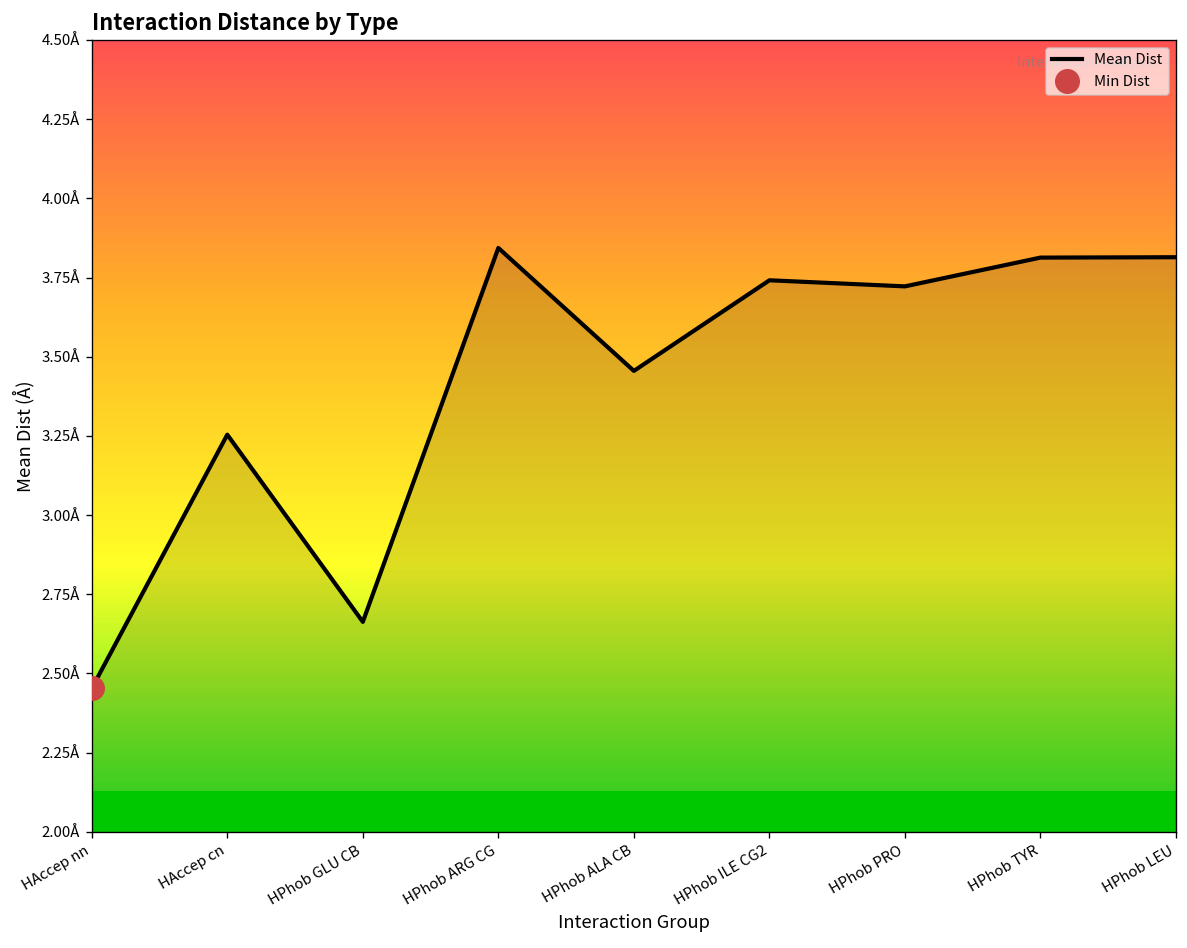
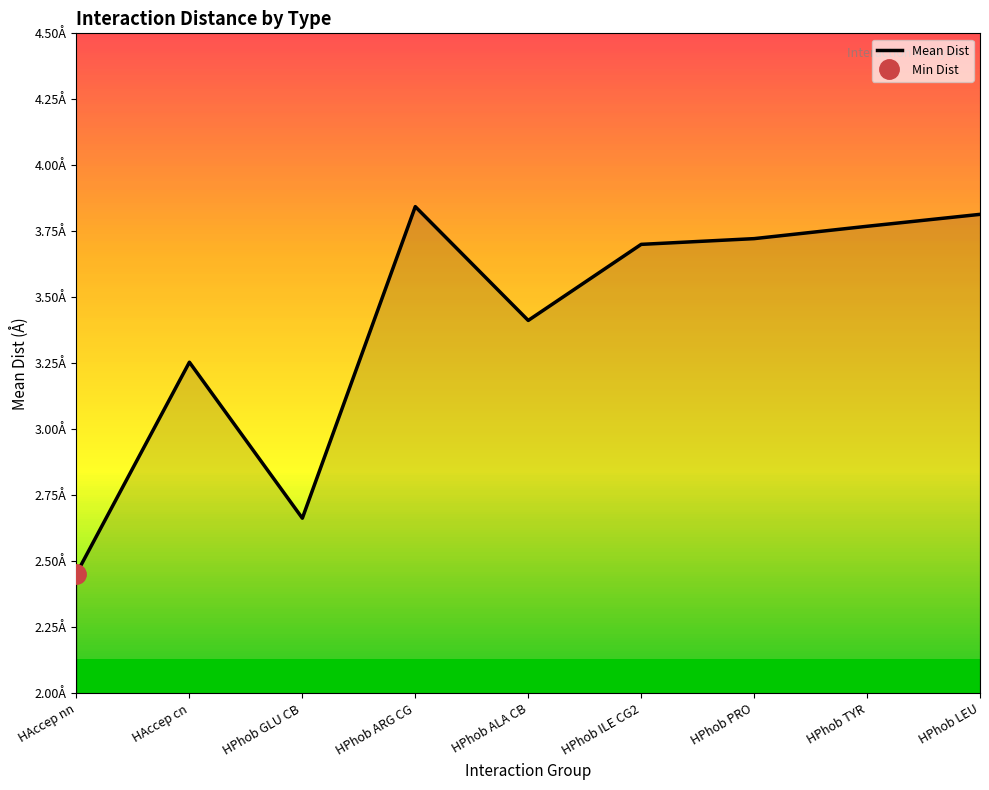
Mean Dist, HPhob ALA CB: 3.46Å -> 3.41Å
Mean Dist, HPhob ILE CG2: 3.74Å -> 3.70Å
Mean Dist, HPhob TYR: 3.81Å -> 3.77Å
